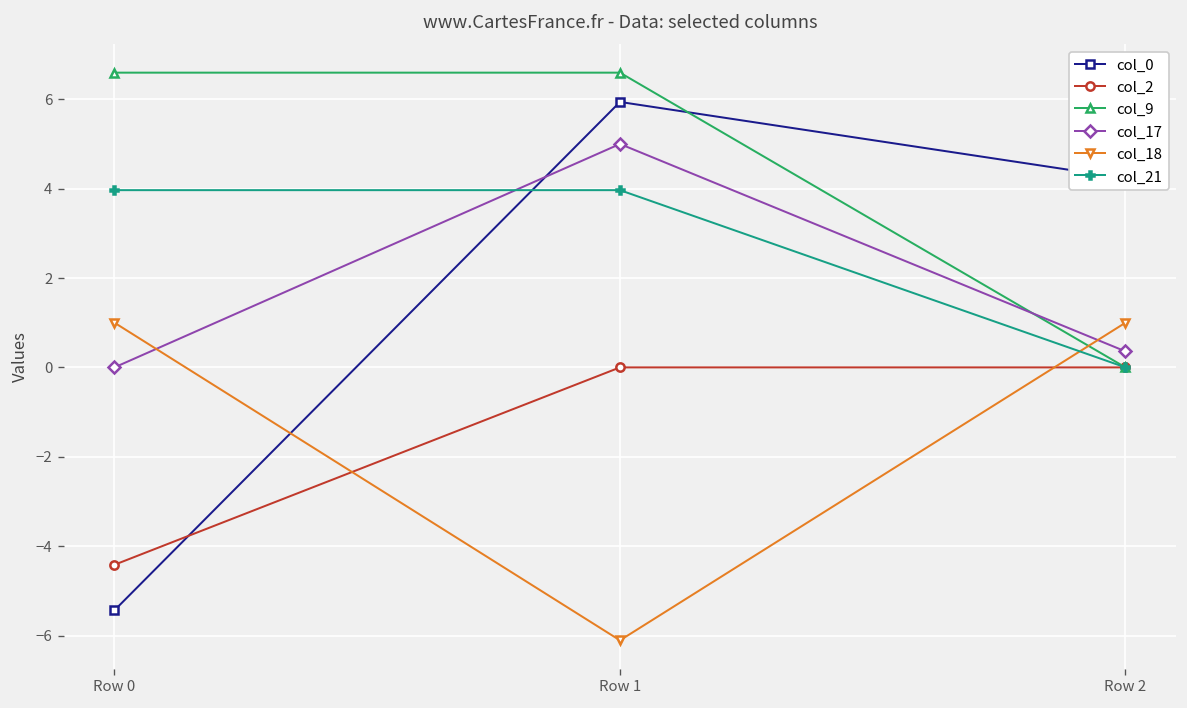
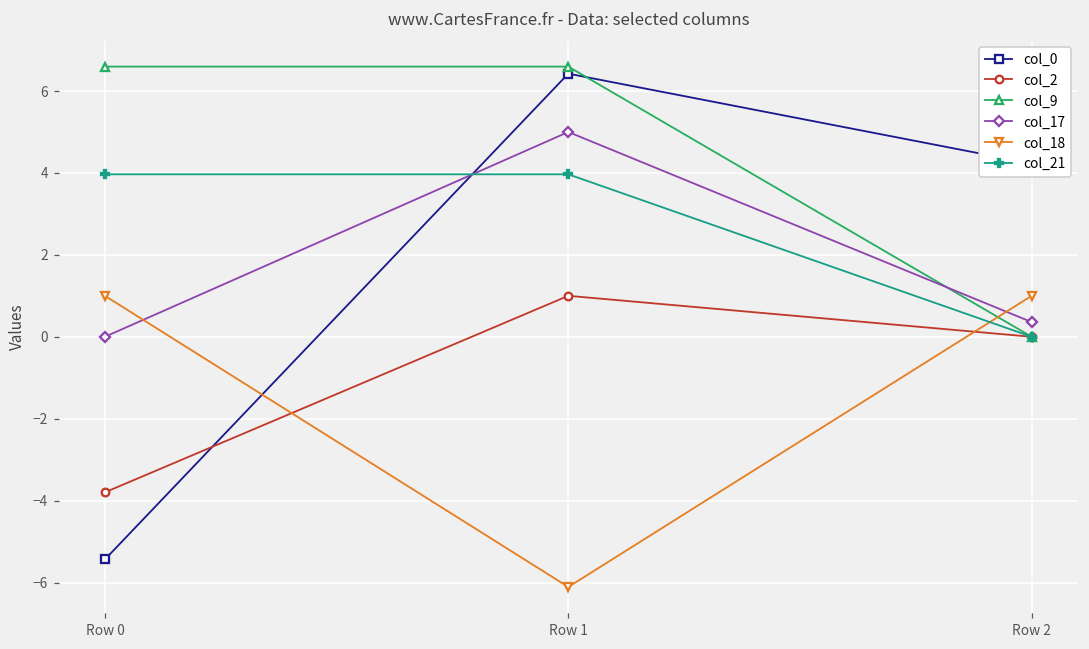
col_2, Row 0: -4.4 -> -3.8
col_0, Row 1: 5.9 -> 6.4
col_2, Row 1: 0 -> 1
